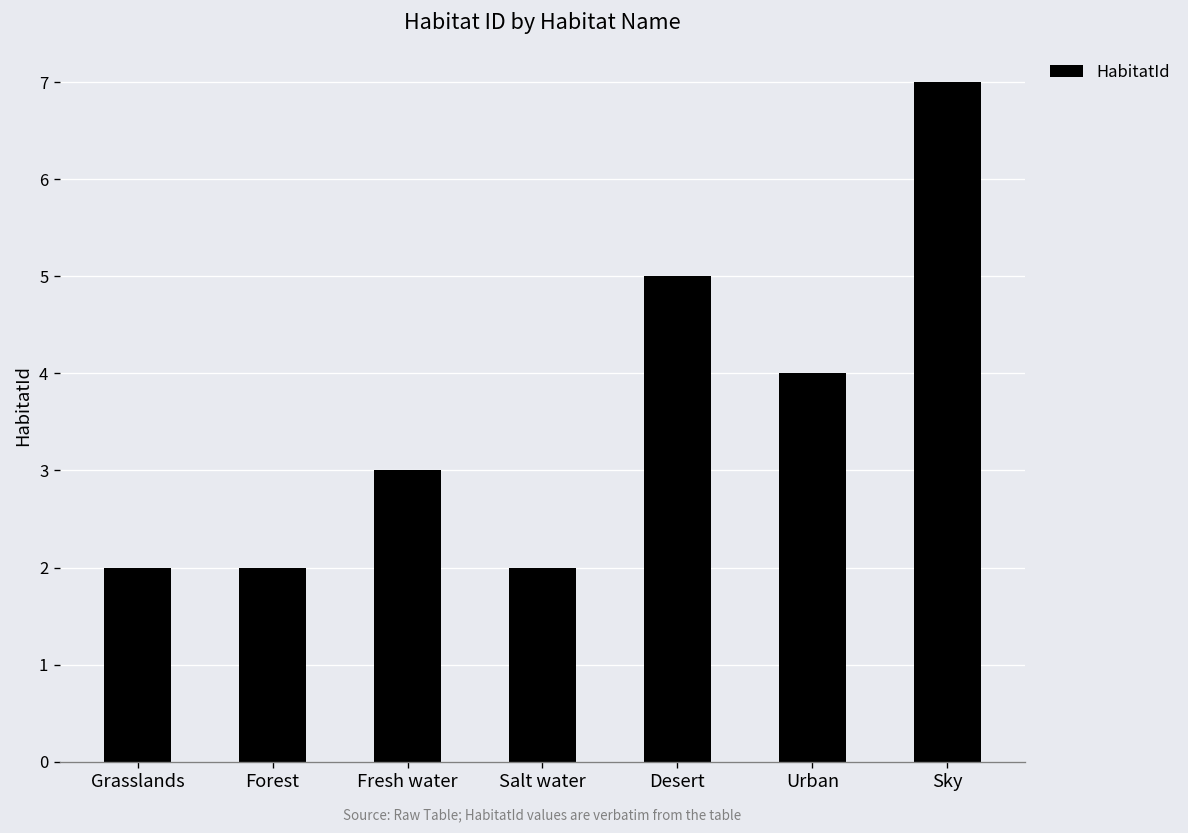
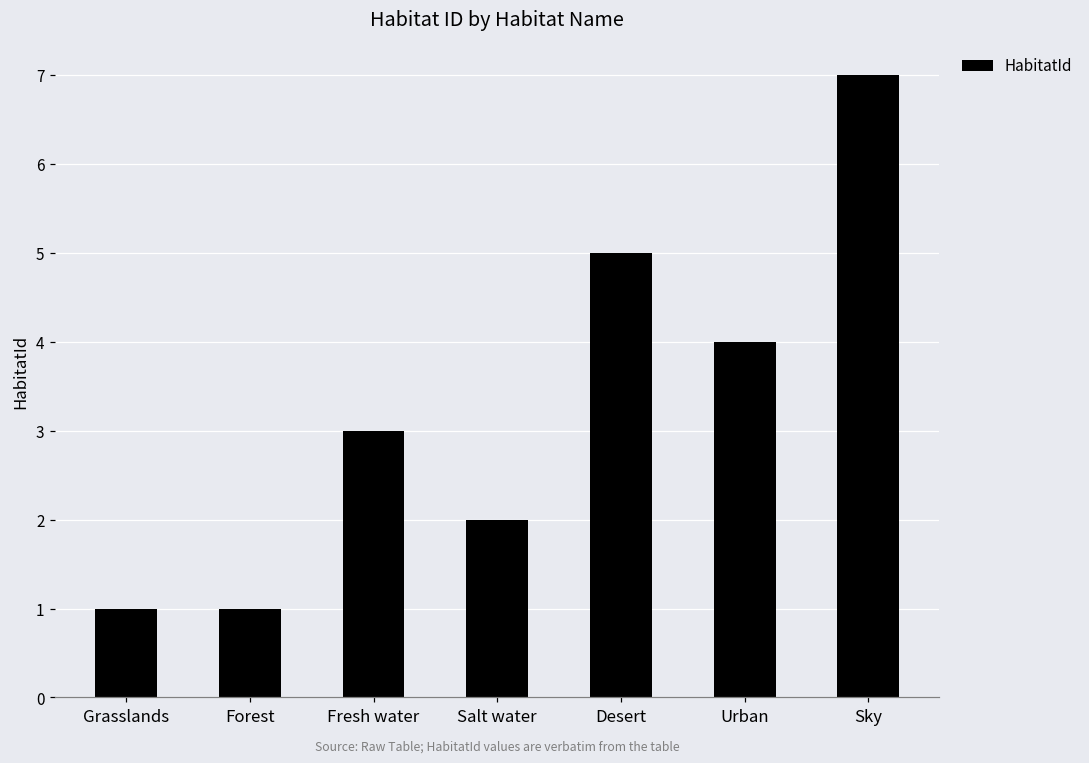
Grasslands: 2 -> 1
Forest: 2 -> 1
